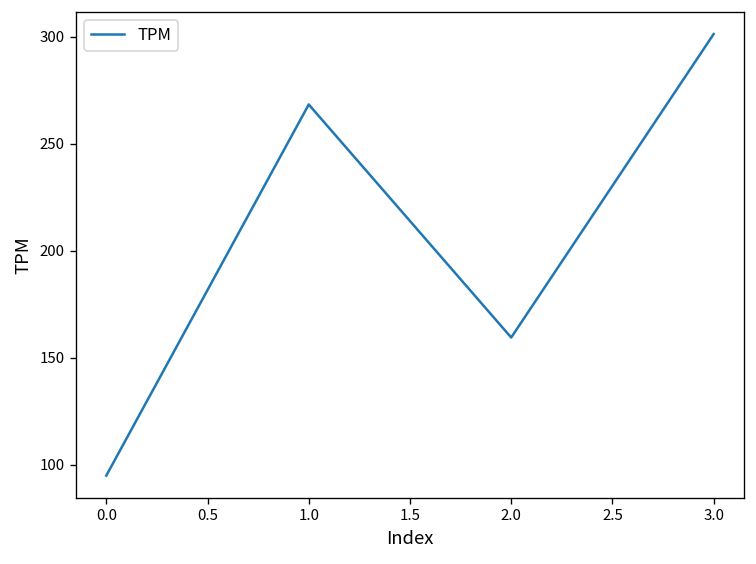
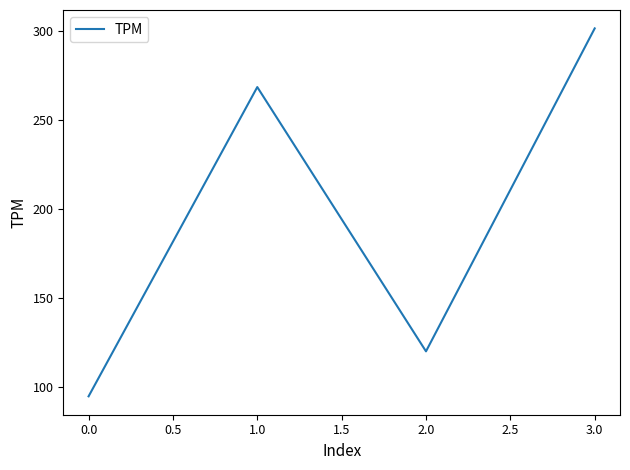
2.0: 159 -> 120
